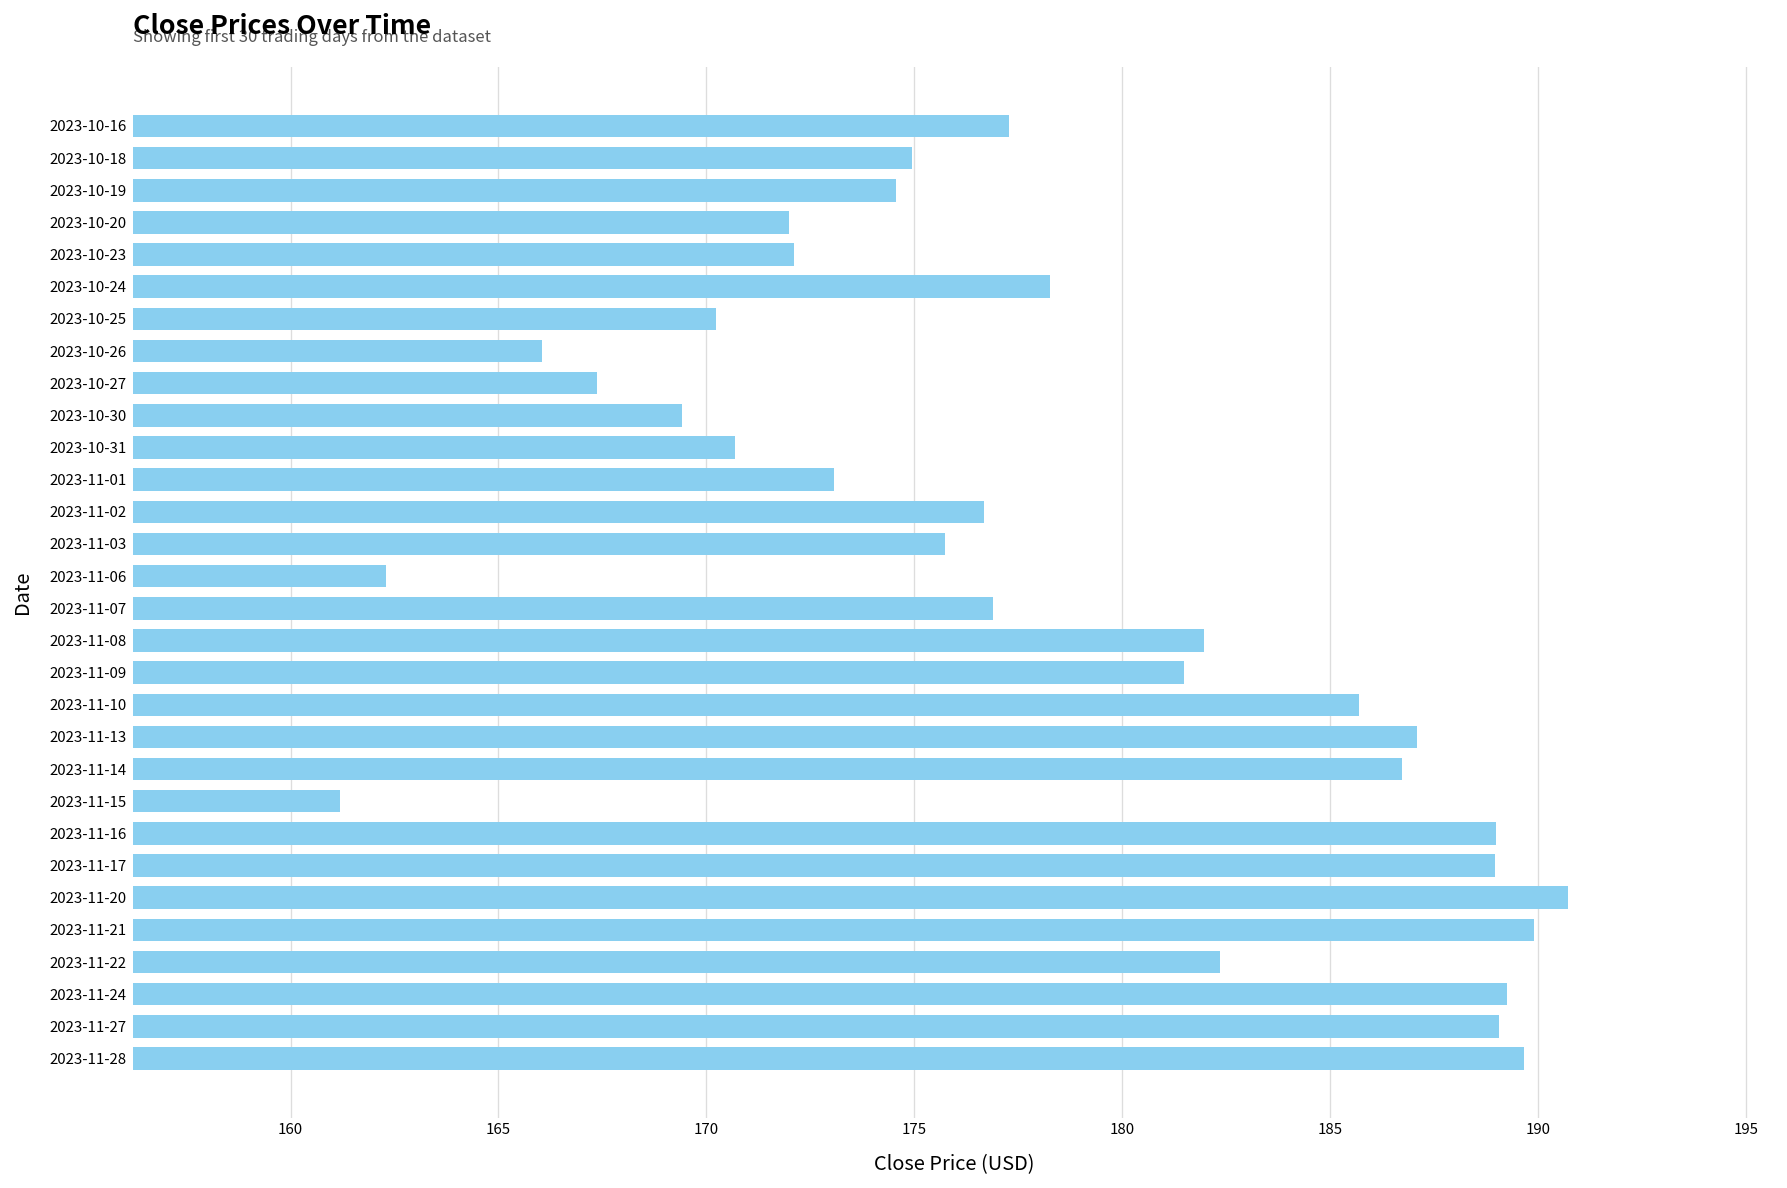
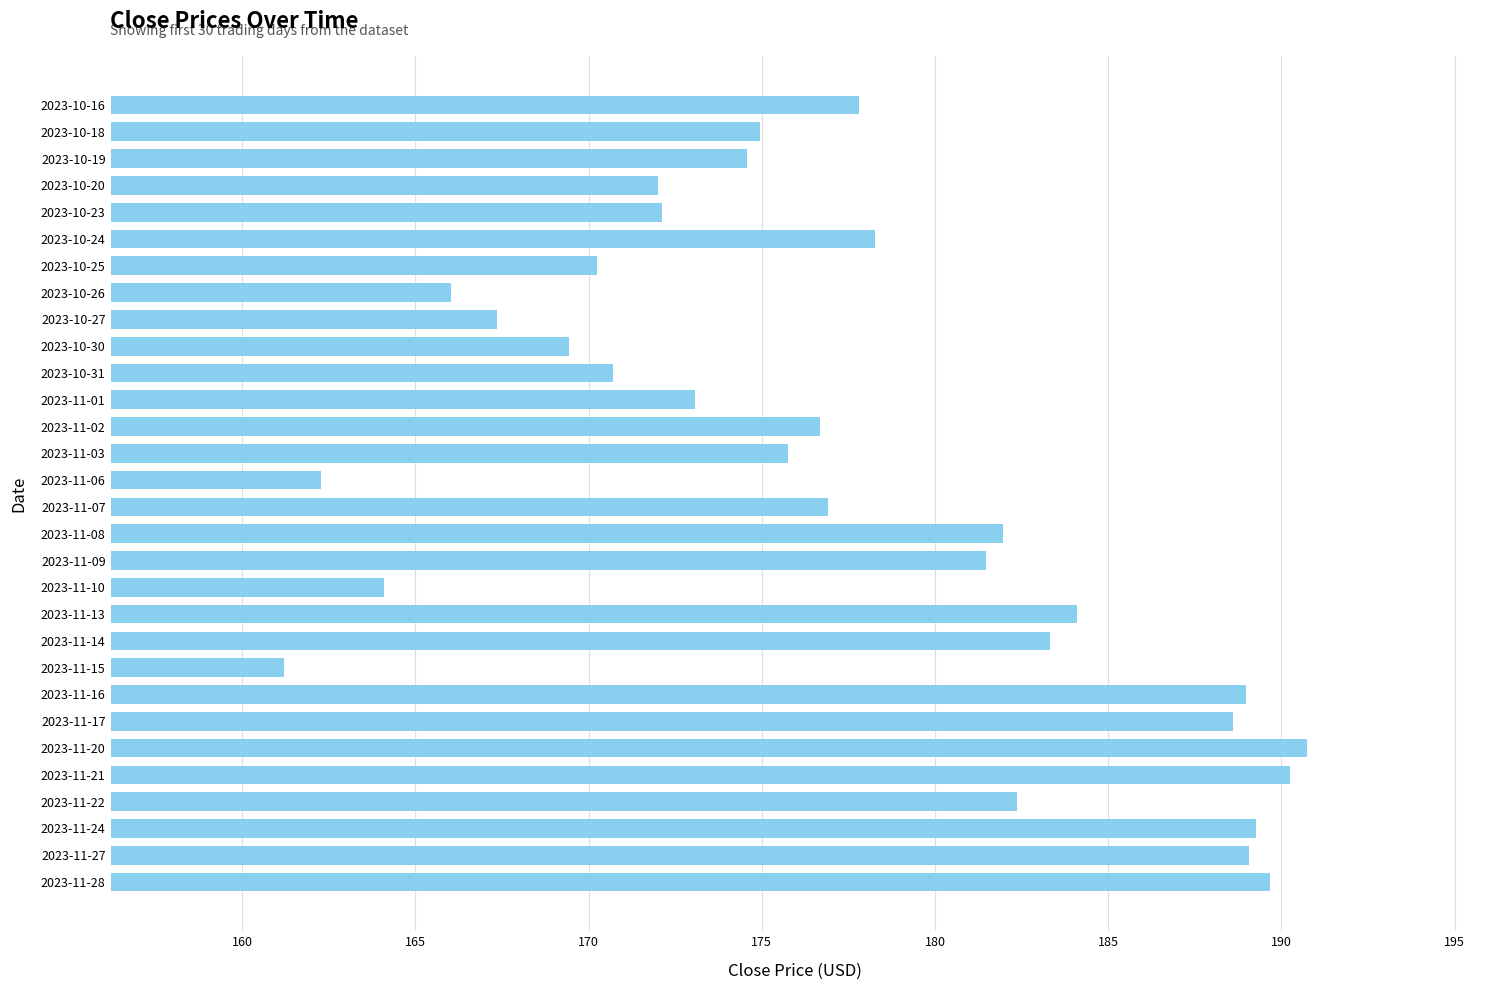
2023-10-16: 177.3 -> 177.8
2023-11-10: 185.7 -> 164.1
2023-11-13: 187.1 -> 184.1
2023-11-14: 186.7 -> 183.3
2023-11-17: 189.0 -> 188.6
2023-11-21: 189.9 -> 190.2
